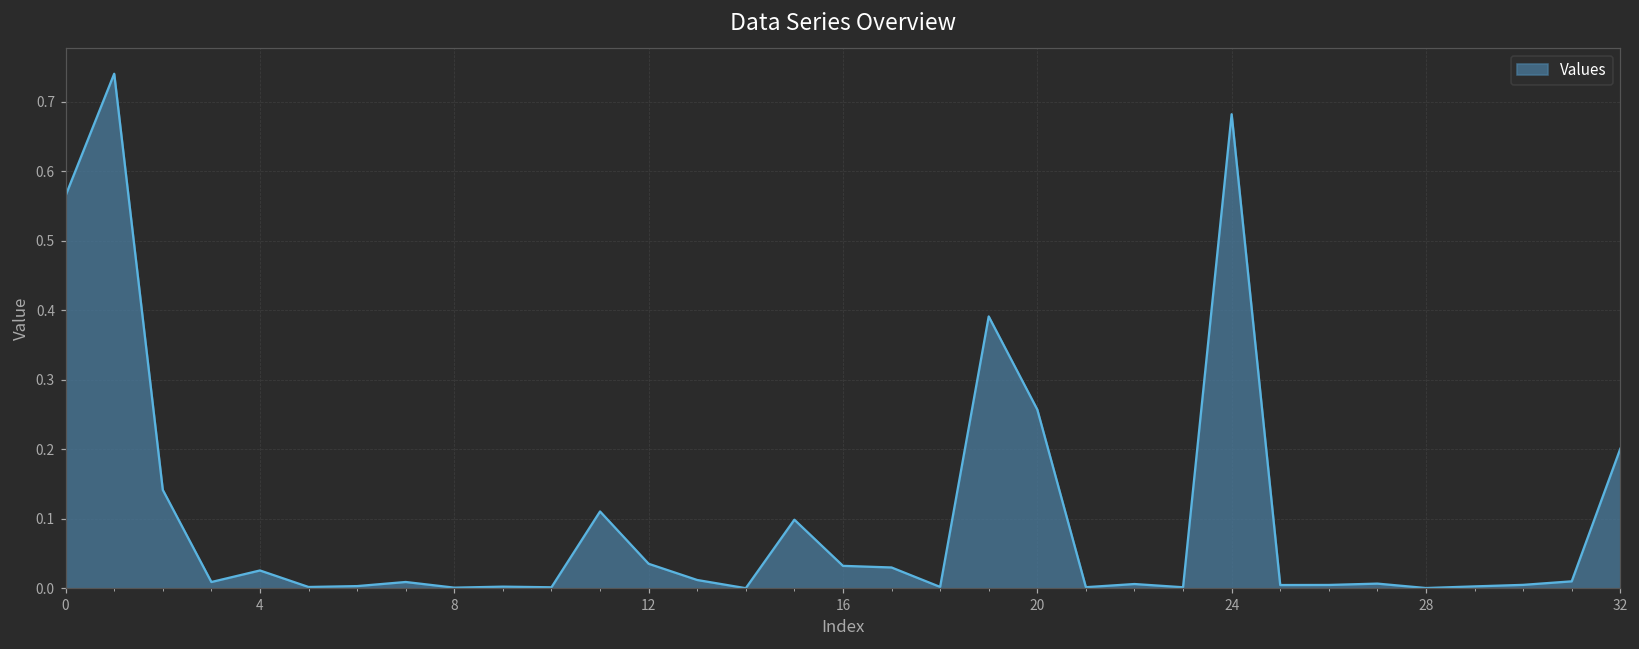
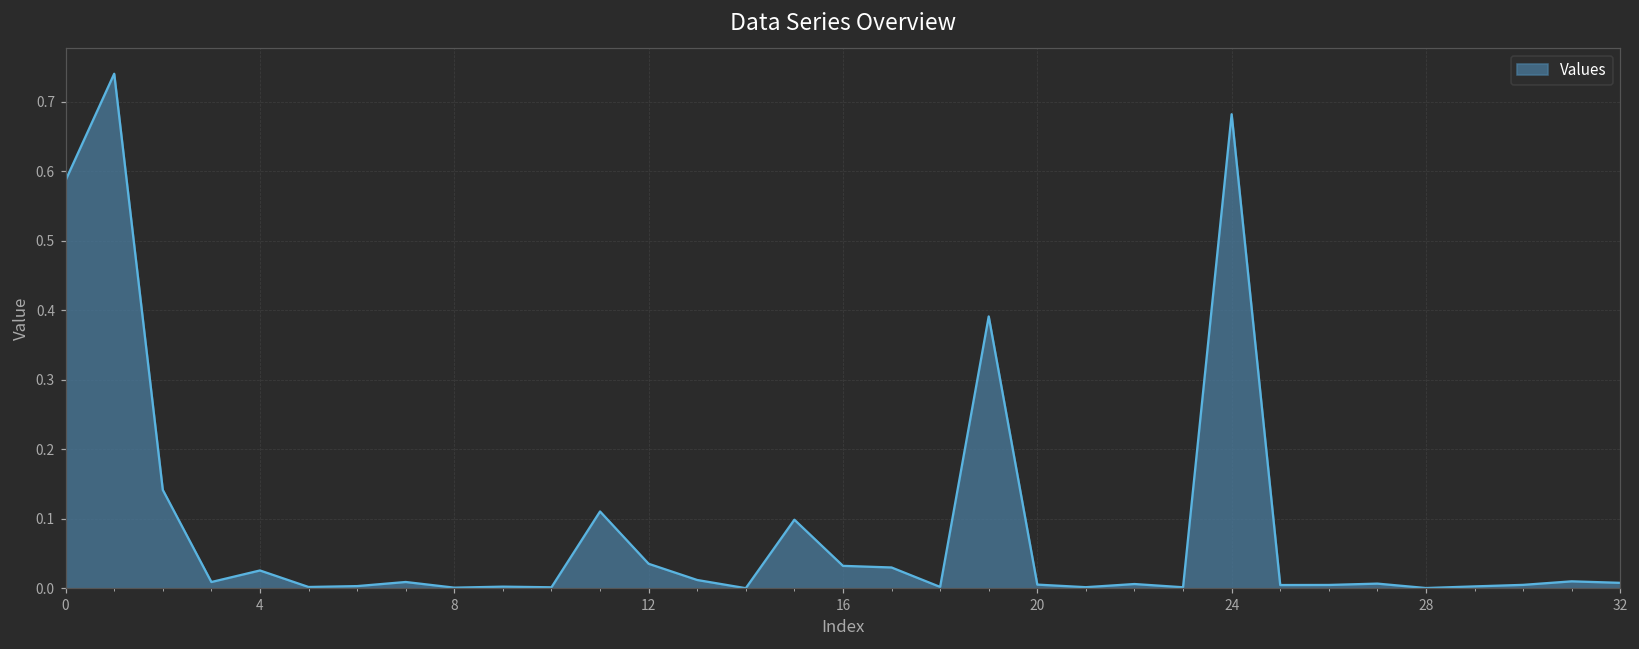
0: 0.57 -> 0.59
20: 0.26 -> 0.01
32: 0.20 -> 0.01
